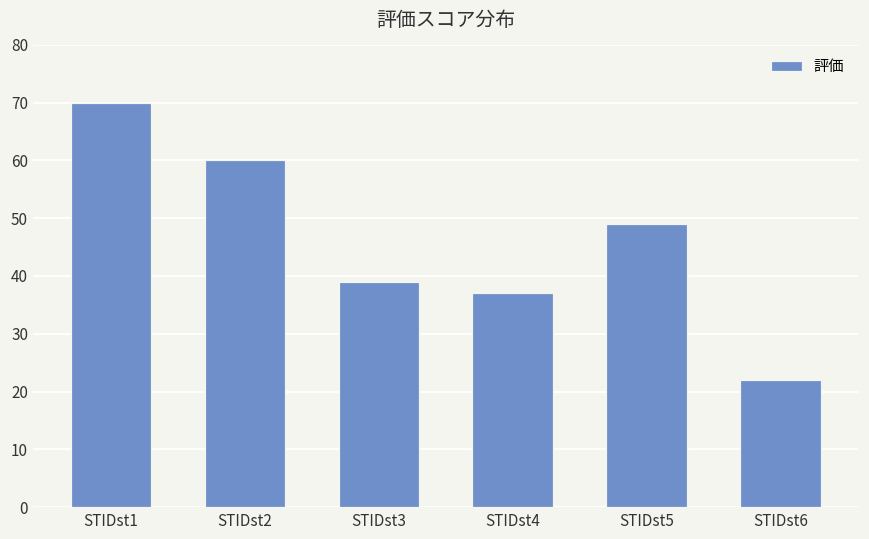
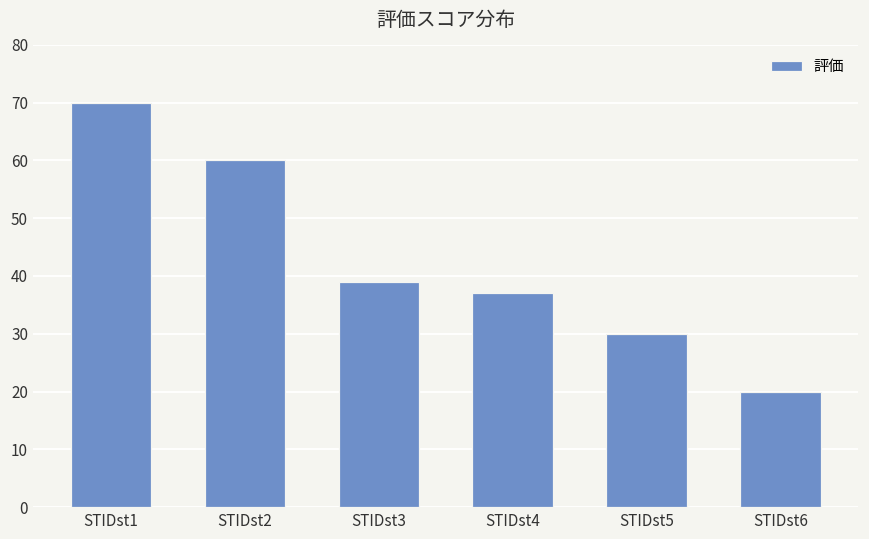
STIDst5: 49 -> 30
STIDst6: 22 -> 20
